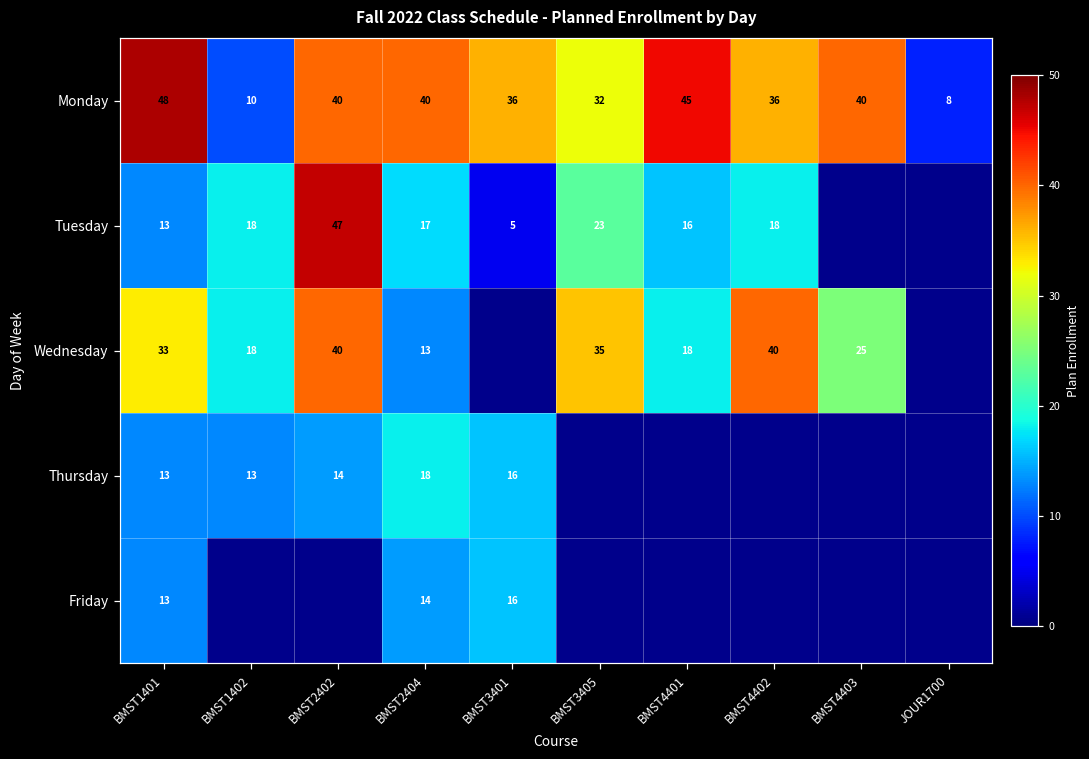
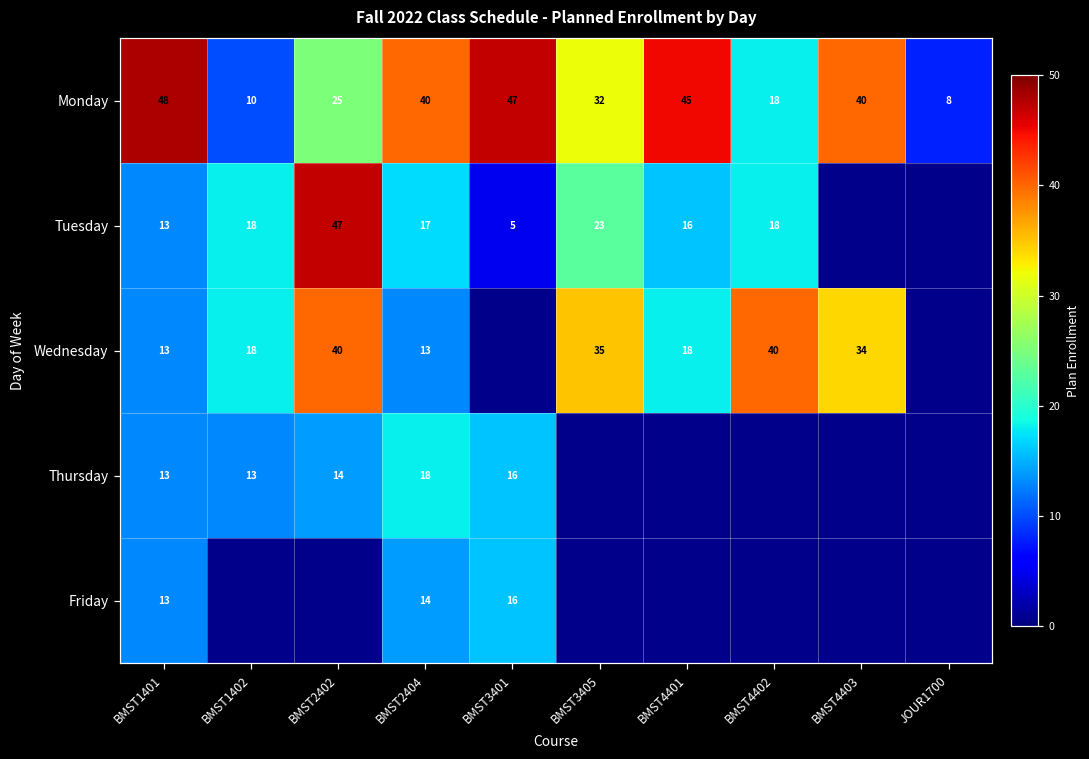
Monday, BMST2402: 40 -> 25
Monday, BMST3401: 36 -> 47
Monday, BMST4402: 36 -> 18
Wednesday, BMST1401: 33 -> 13
Wednesday, BMST4403: 25 -> 34
